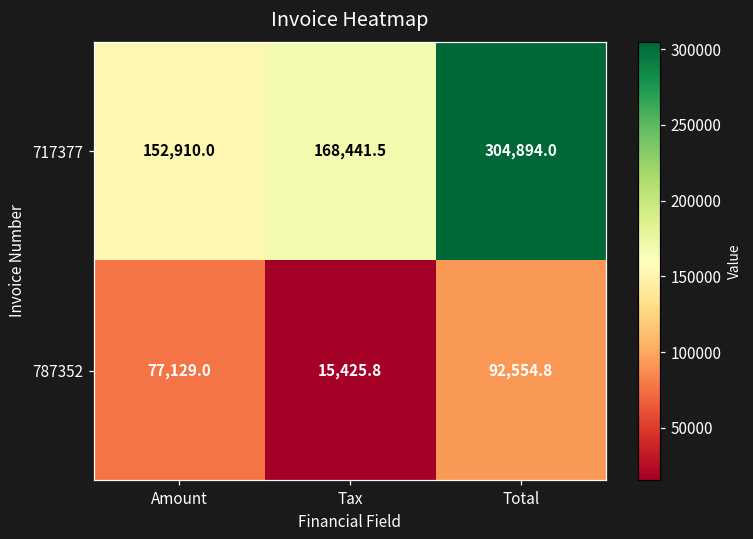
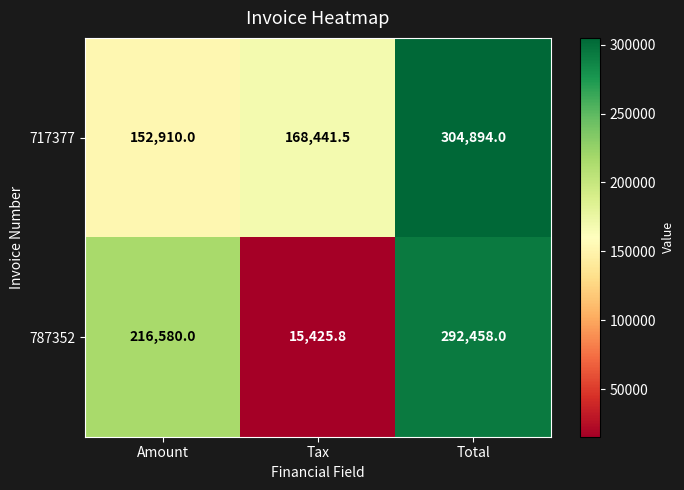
787352, Amount: 77,129.0 -> 216,580.0
787352, Total: 92,554.8 -> 292,458.0
